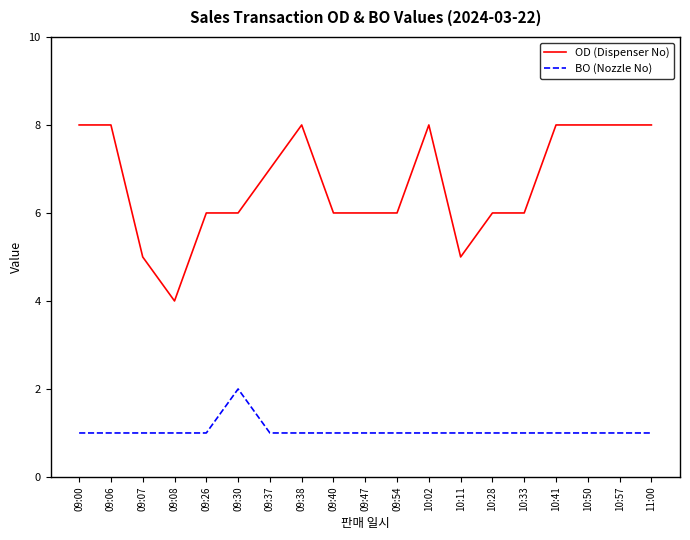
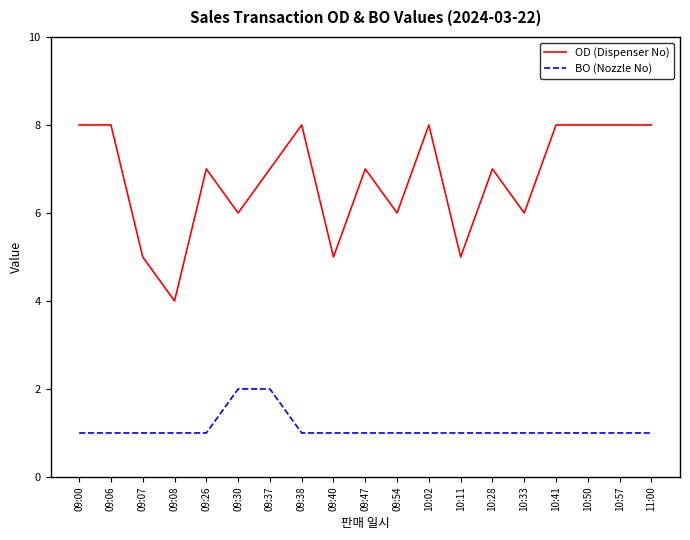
OD (Dispenser No), 09:26: 6 -> 7
BO (Nozzle No), 09:37: 1 -> 2
OD (Dispenser No), 09:40: 6 -> 5
OD (Dispenser No), 09:47: 6 -> 7
OD (Dispenser No), 10:28: 6 -> 7
